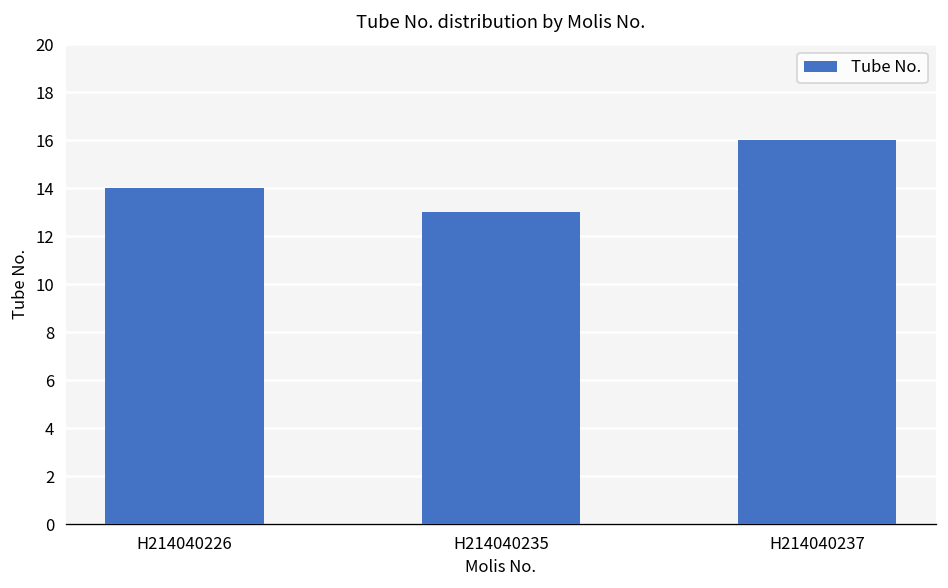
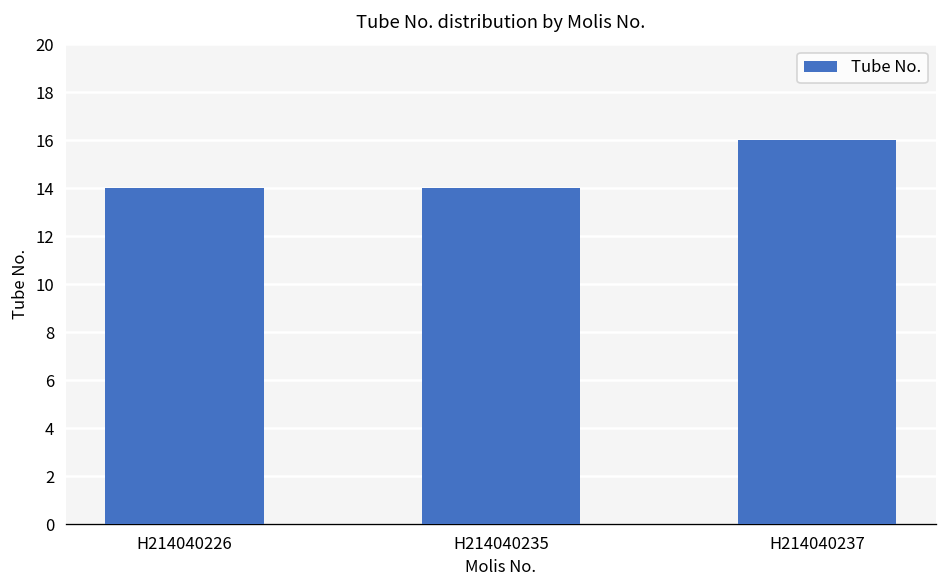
H214040235: 13 -> 14
